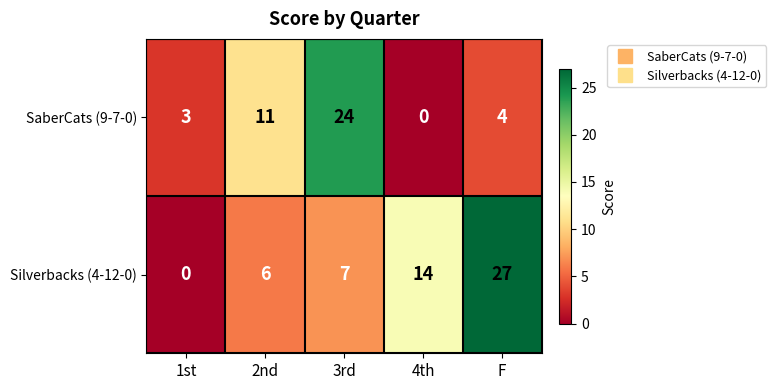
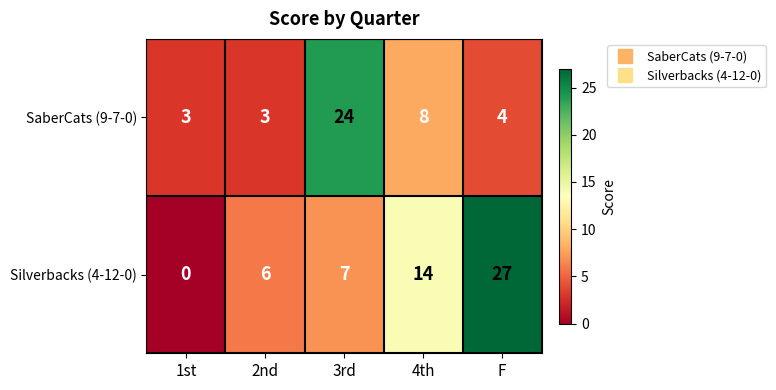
SaberCats (9-7-0), 2nd: 11 -> 3
SaberCats (9-7-0), 4th: 0 -> 8
